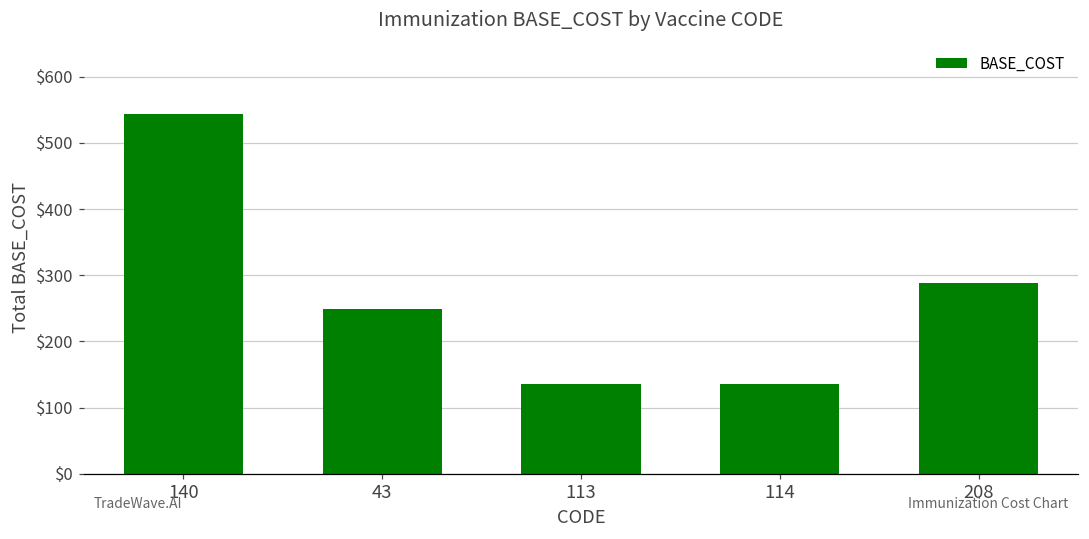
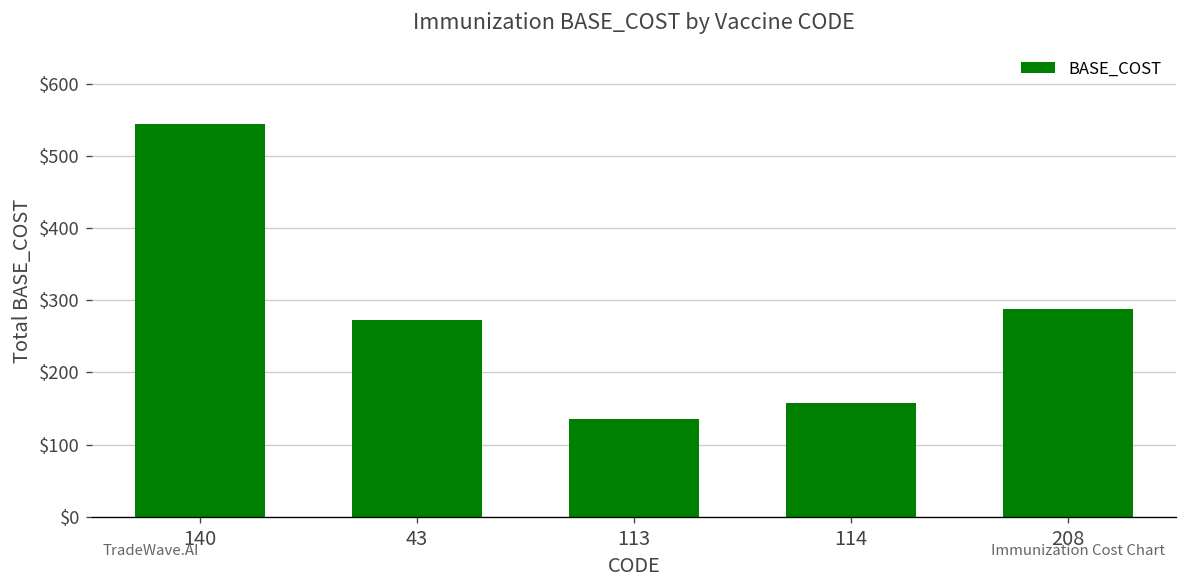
43: $250 -> $270
114: $140 -> $160
